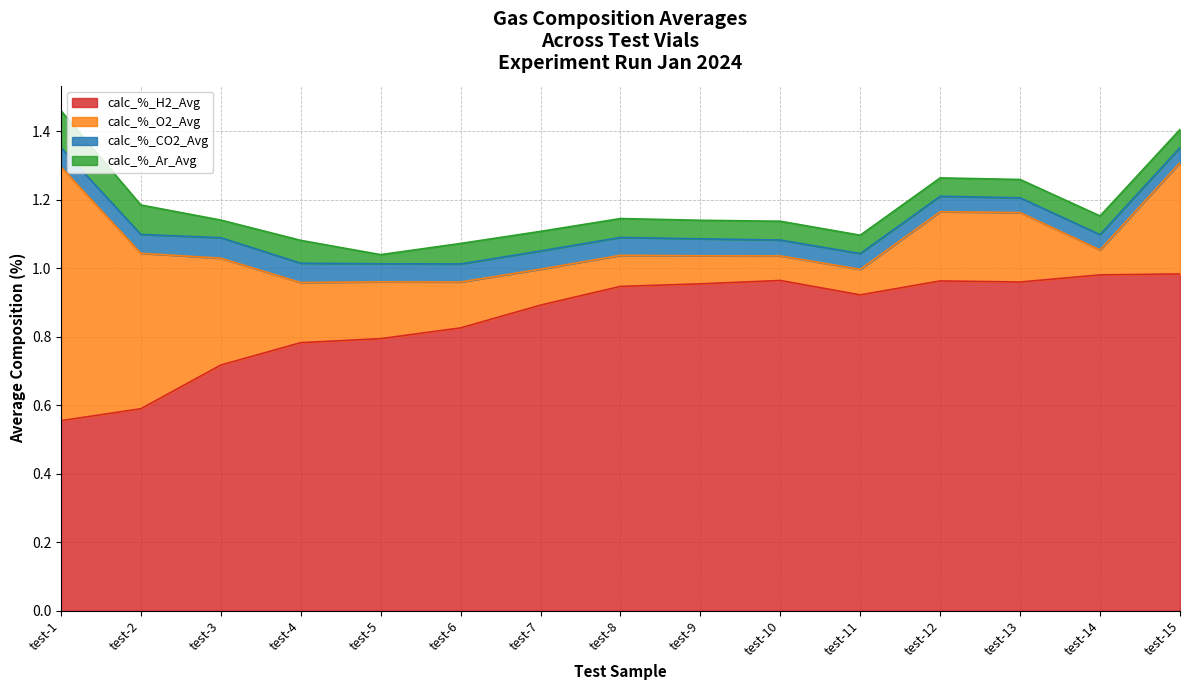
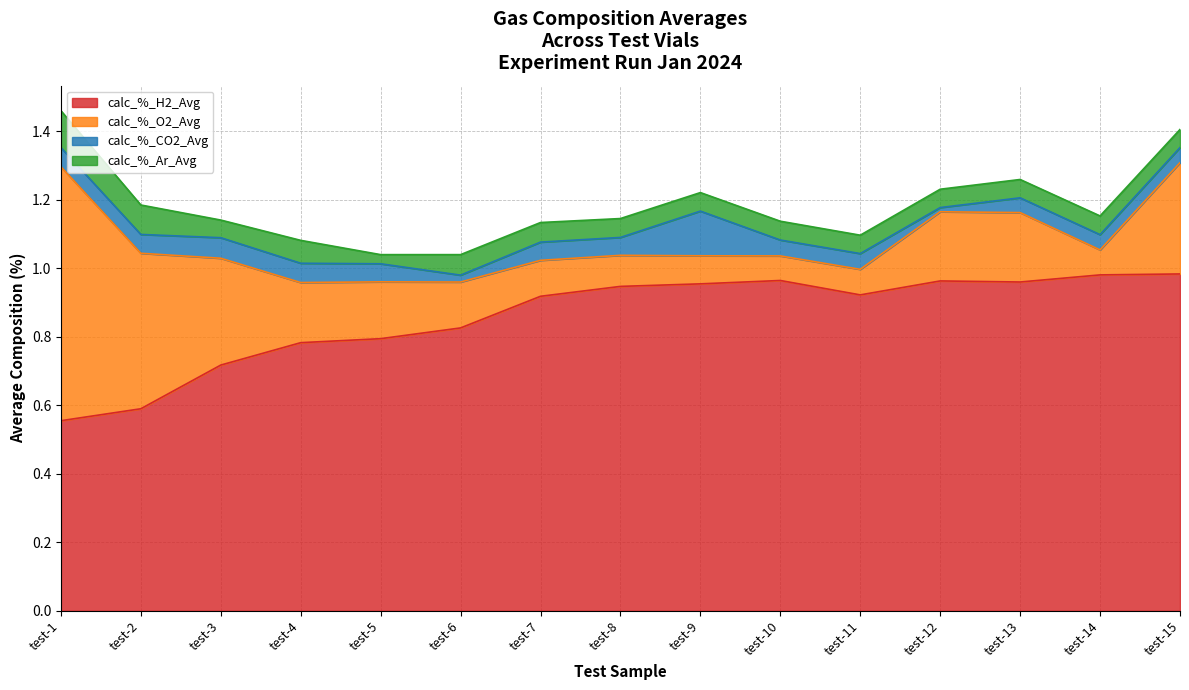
calc_%_CO2_Avg, test-6: 0.05 -> 0.02
calc_%_H2_Avg, test-7: 0.89 -> 0.92
calc_%_CO2_Avg, test-9: 0.05 -> 0.13
calc_%_CO2_Avg, test-12: 0.05 -> 0.01
